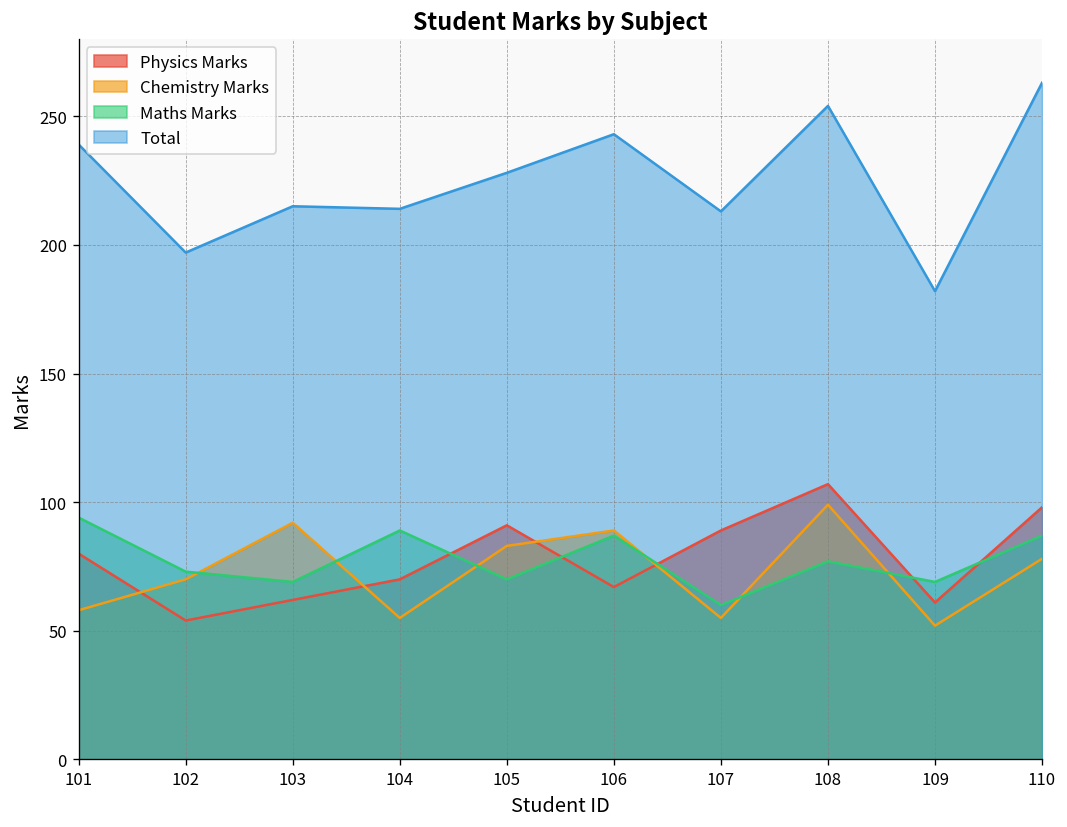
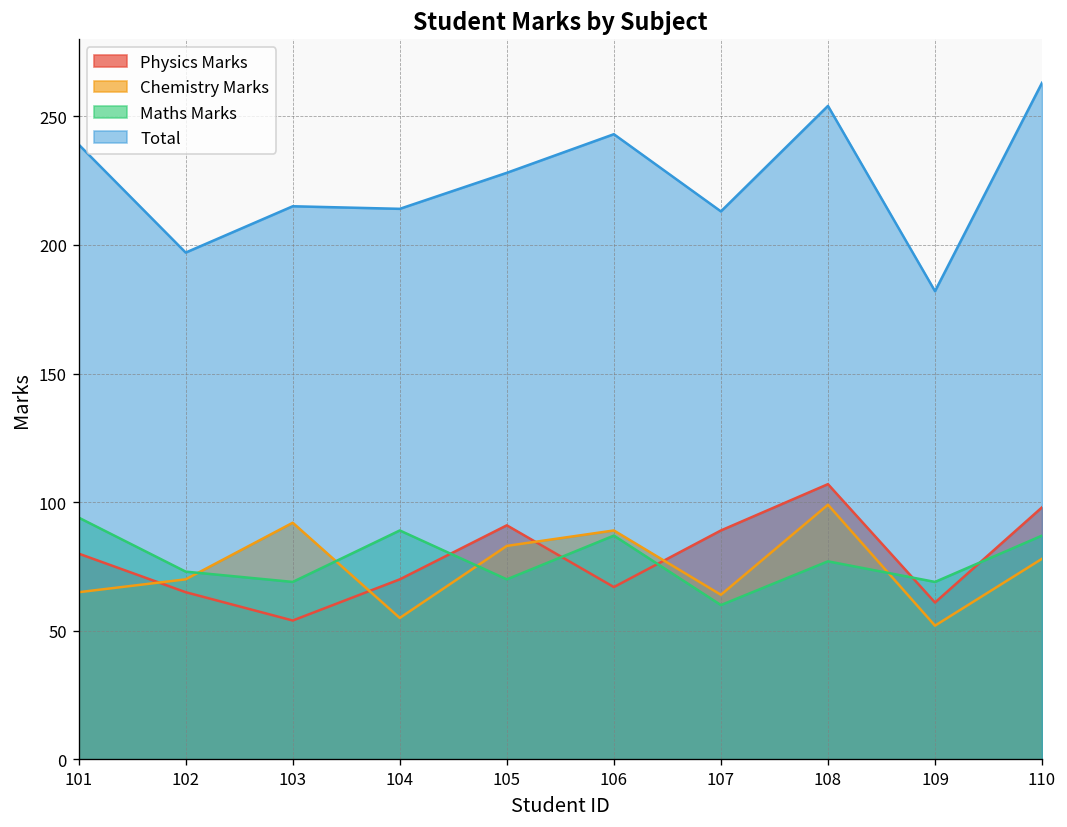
Chemistry Marks, 101: 58 -> 65
Physics Marks, 102: 54 -> 65
Physics Marks, 103: 62 -> 54
Chemistry Marks, 107: 55 -> 64
